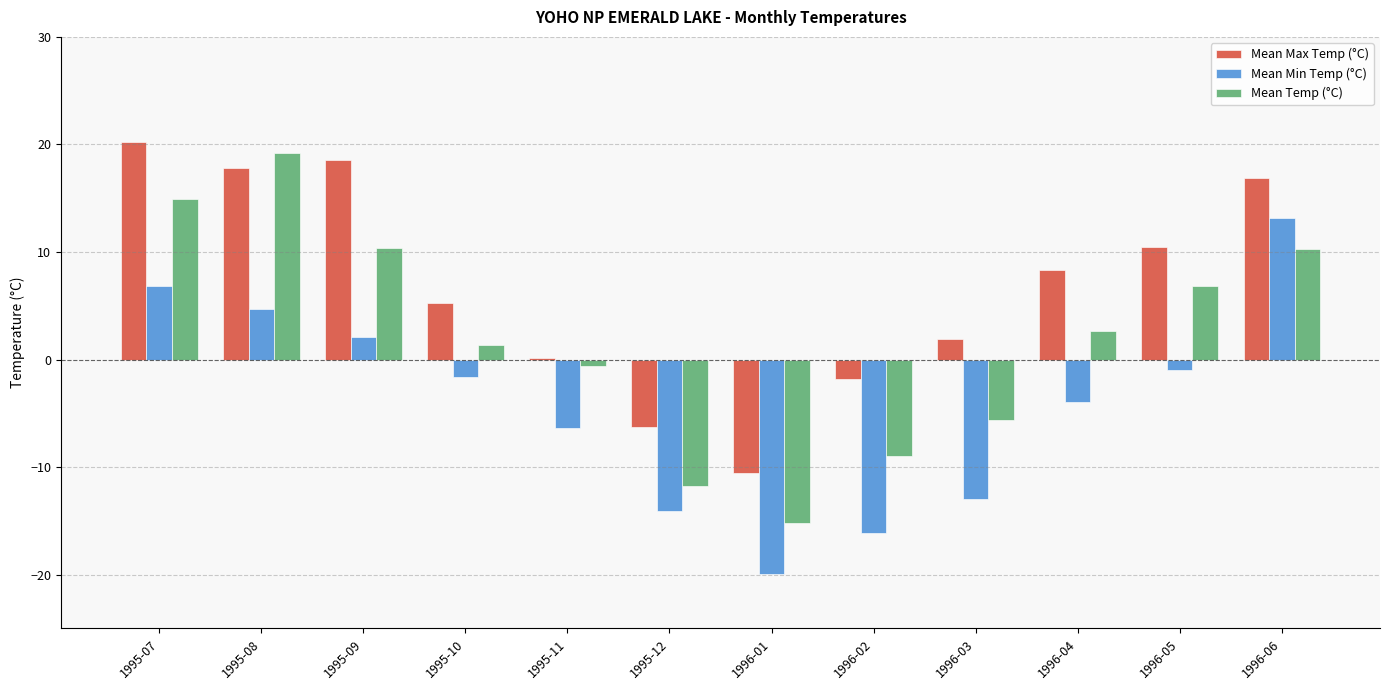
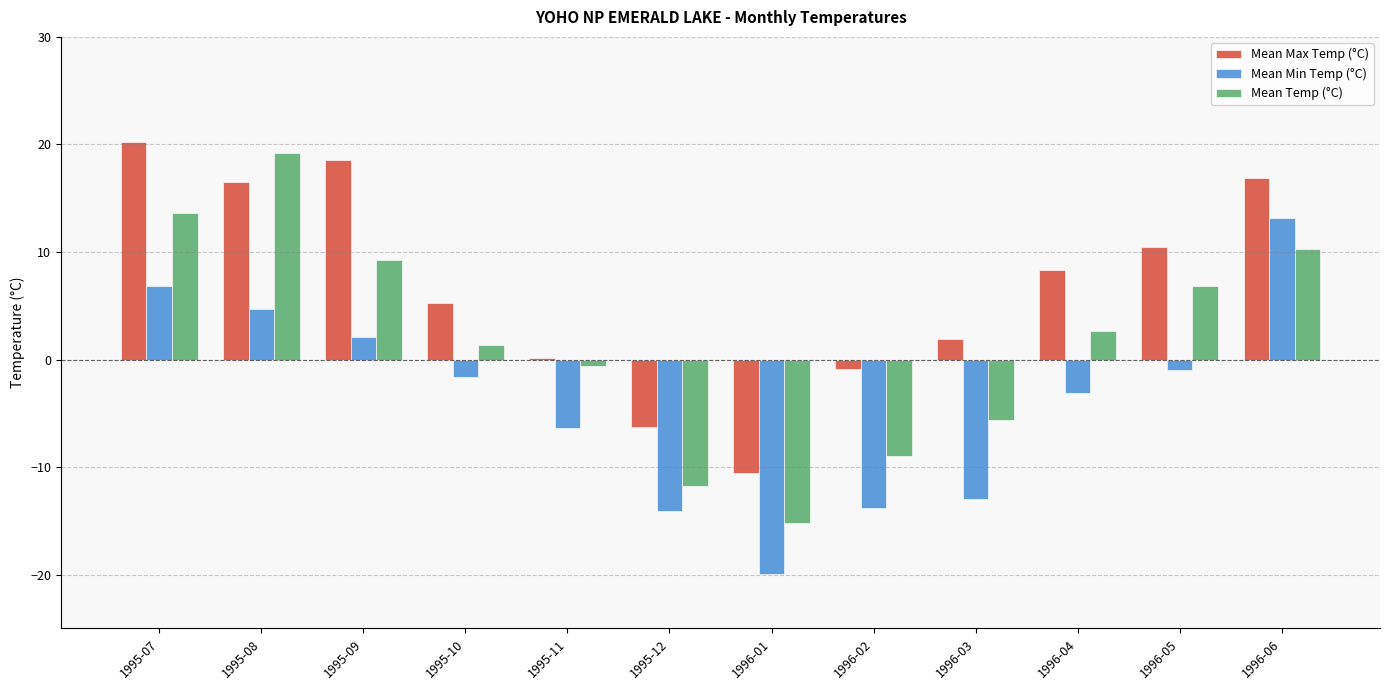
Mean Temp (°C), 1995-07: 14.9 -> 13.6
Mean Max Temp (°C), 1995-08: 17.8 -> 16.5
Mean Temp (°C), 1995-09: 10.4 -> 9.3
Mean Max Temp (°C), 1996-02: -1.8 -> -0.9
Mean Min Temp (°C), 1996-02: -16.1 -> -13.8
Mean Min Temp (°C), 1996-04: -3.9 -> -3.1
